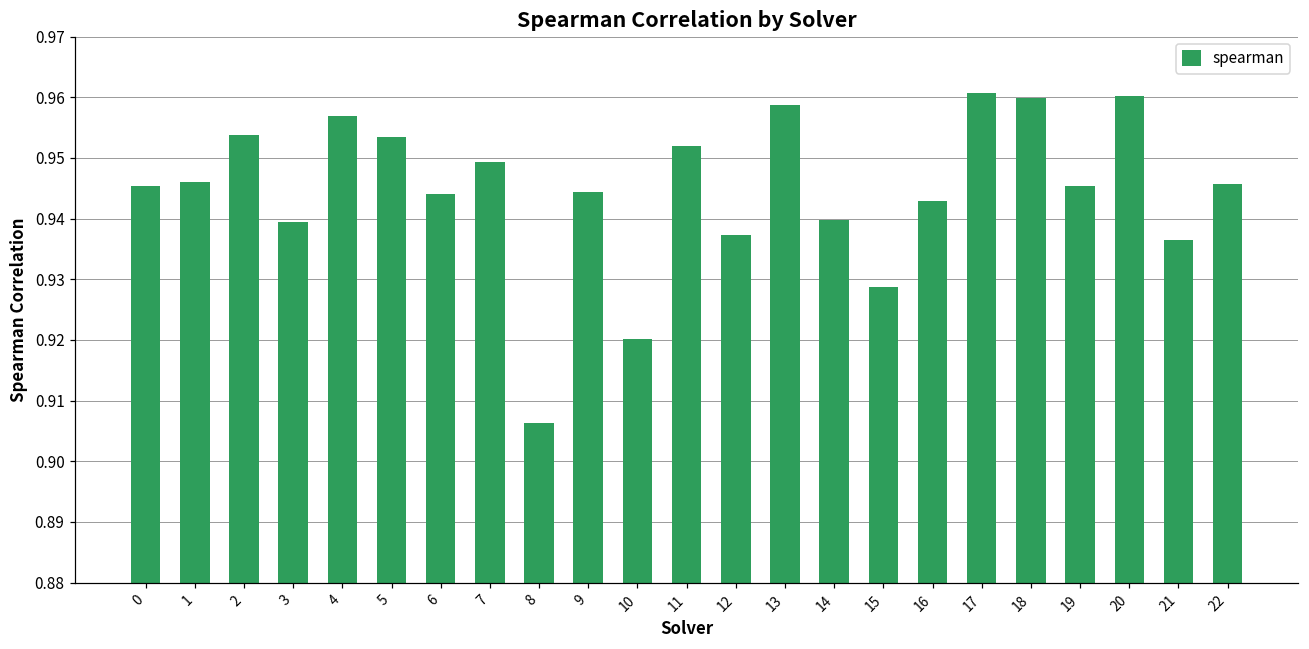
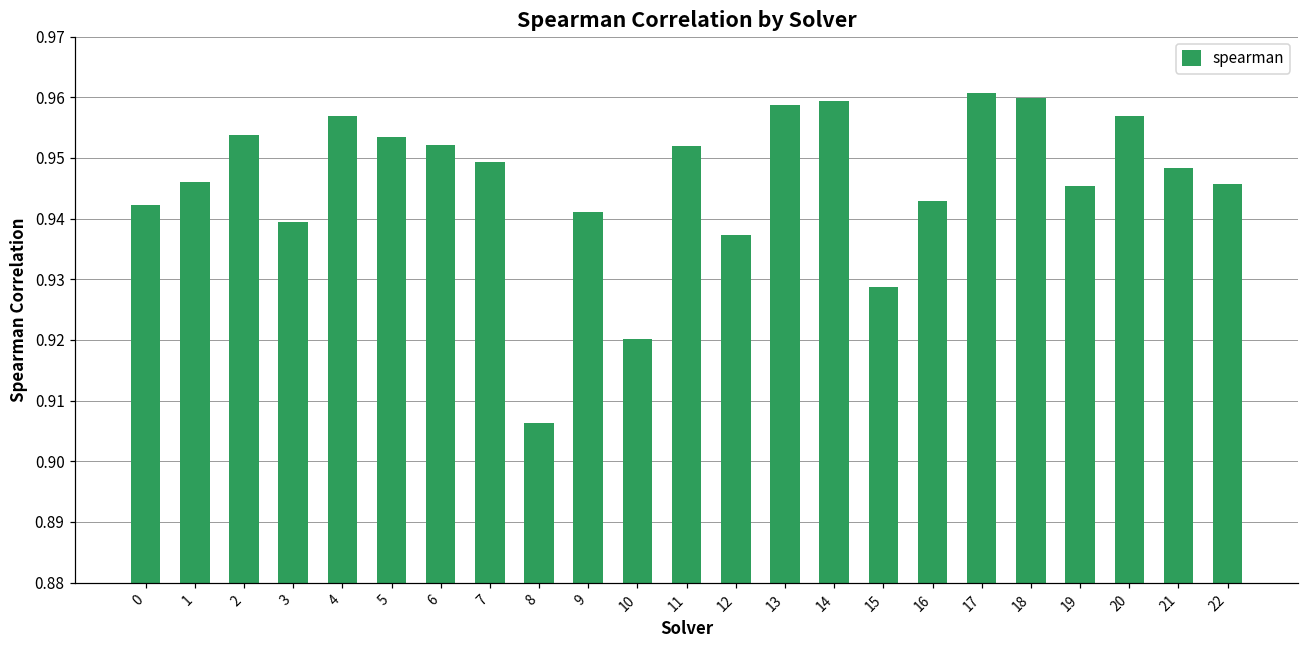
0: 0.945 -> 0.942
6: 0.944 -> 0.952
9: 0.944 -> 0.941
14: 0.940 -> 0.959
20: 0.960 -> 0.957
21: 0.936 -> 0.948
